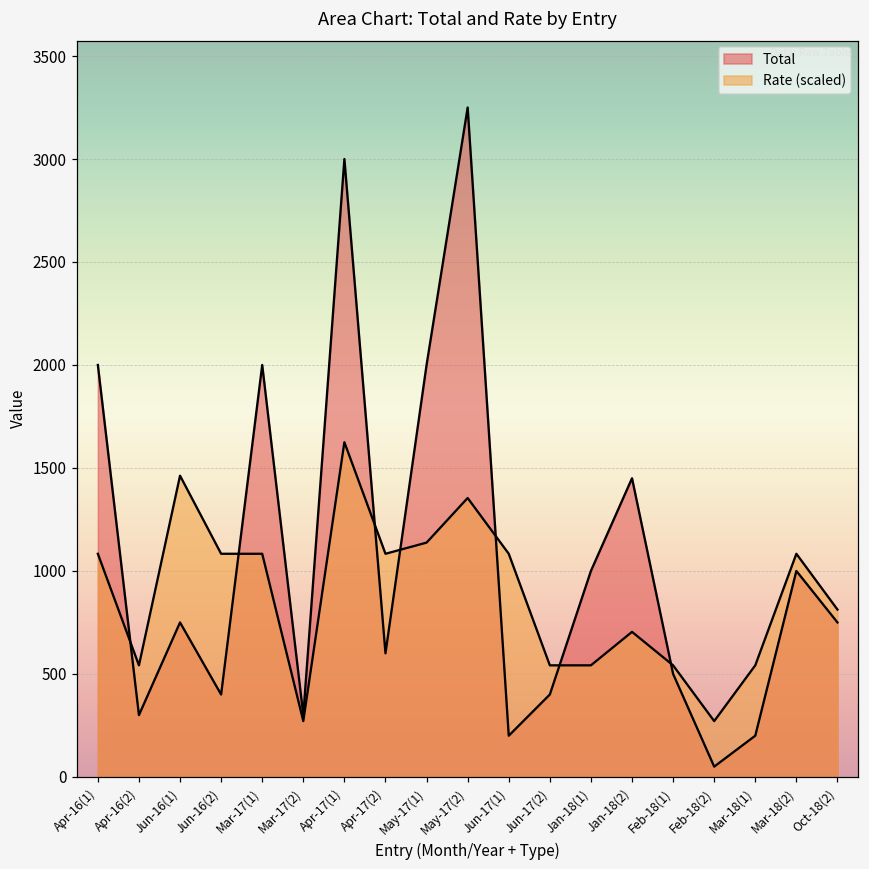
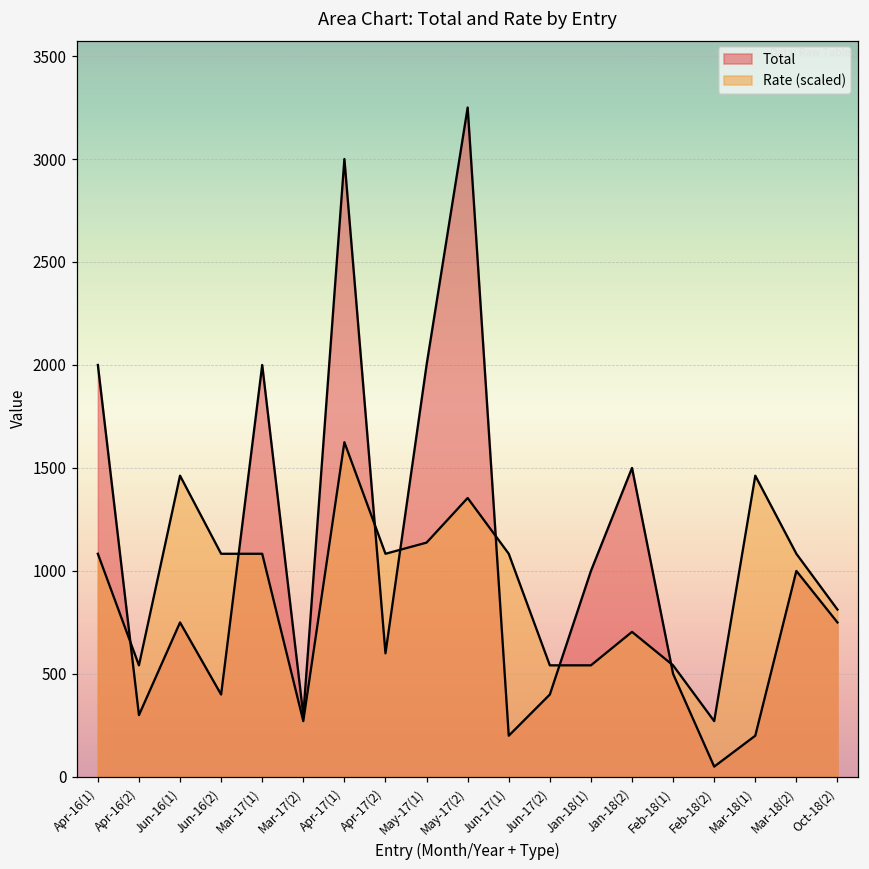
Total, Jan-18(2): 1450 -> 1500
Rate (scaled), Mar-18(1): 540 -> 1460
